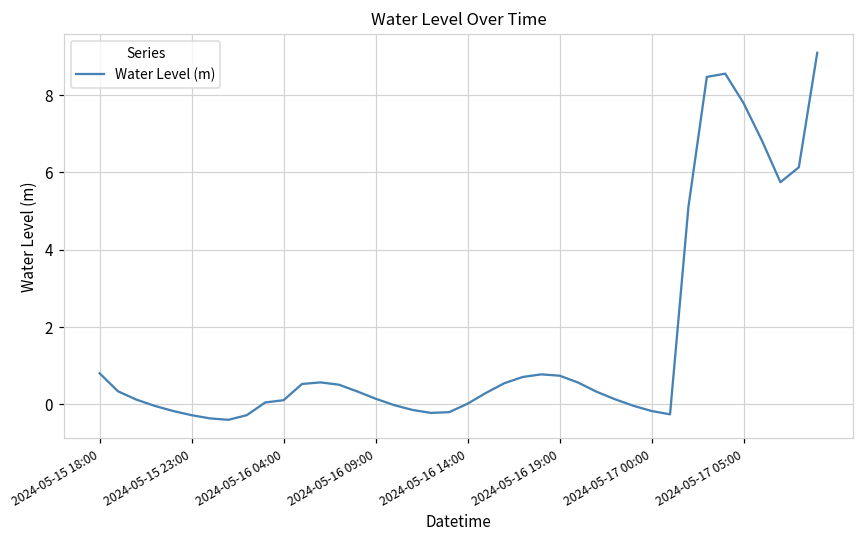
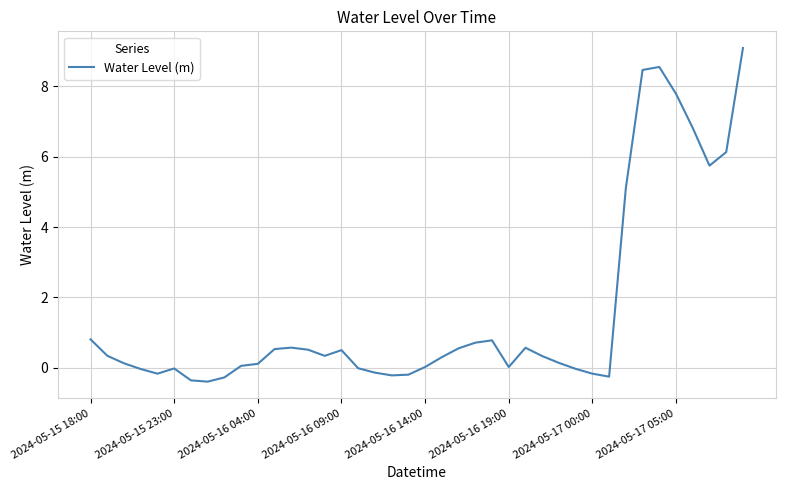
2024-05-15 23:00: -0.3 -> 0.0
2024-05-16 09:00: 0.1 -> 0.5
2024-05-16 19:00: 0.7 -> 0.0
